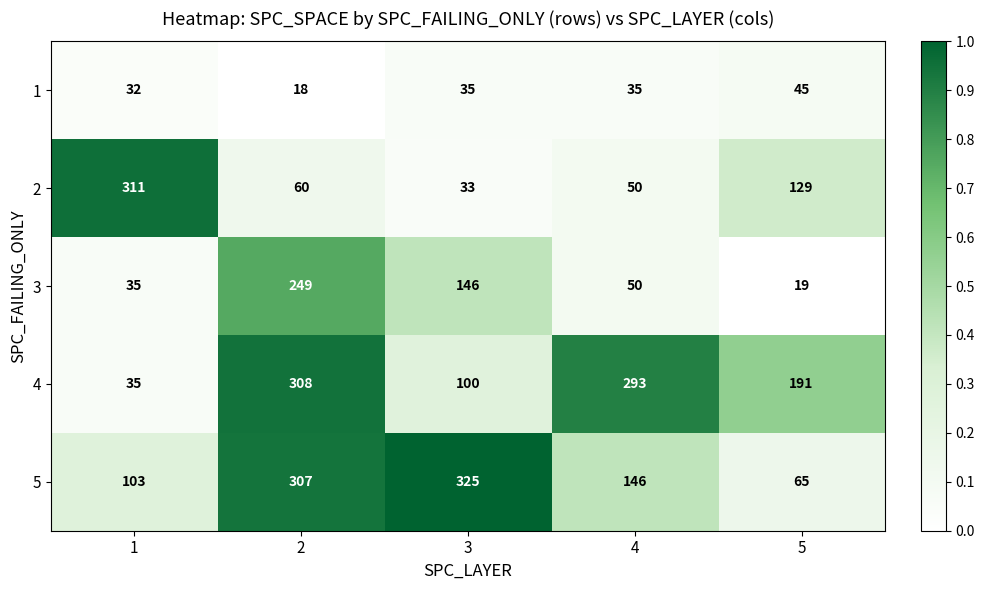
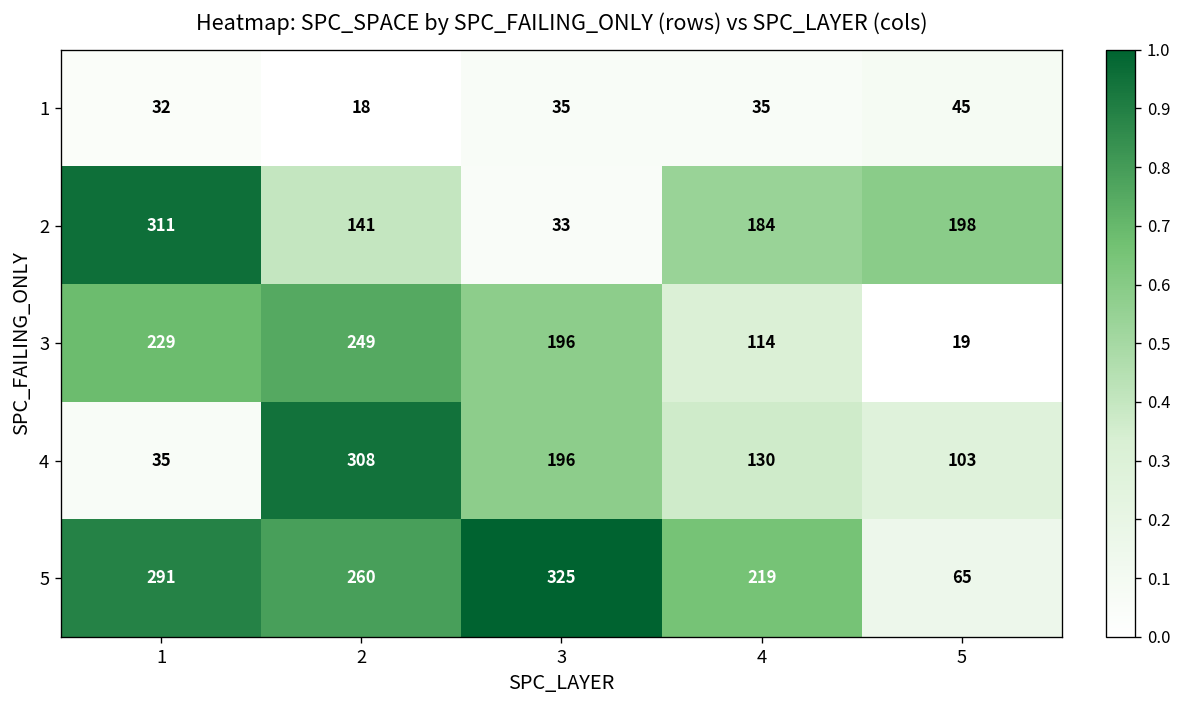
2, 2: 60 -> 141
2, 4: 50 -> 184
2, 5: 129 -> 198
3, 1: 35 -> 229
3, 3: 146 -> 196
3, 4: 50 -> 114
4, 3: 100 -> 196
4, 4: 293 -> 130
4, 5: 191 -> 103
5, 1: 103 -> 291
5, 2: 307 -> 260
5, 4: 146 -> 219
